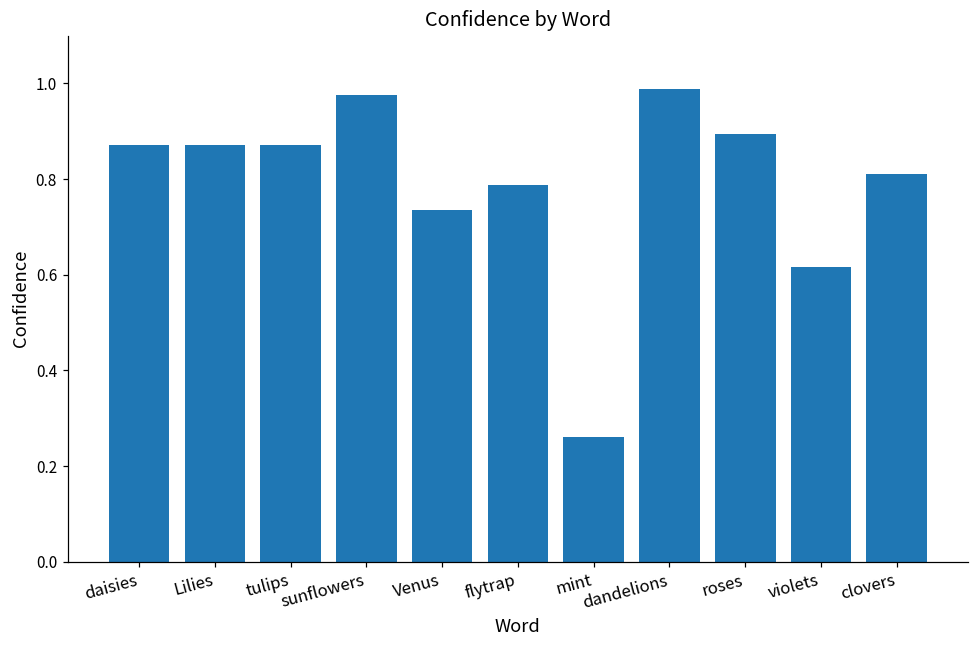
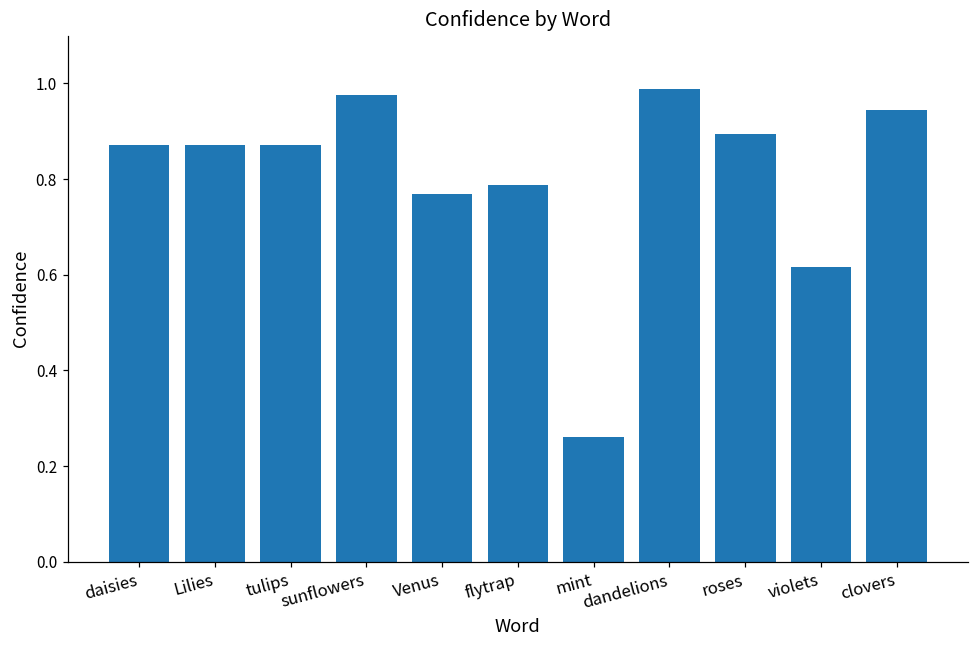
Venus: 0.73 -> 0.77
clovers: 0.81 -> 0.94
